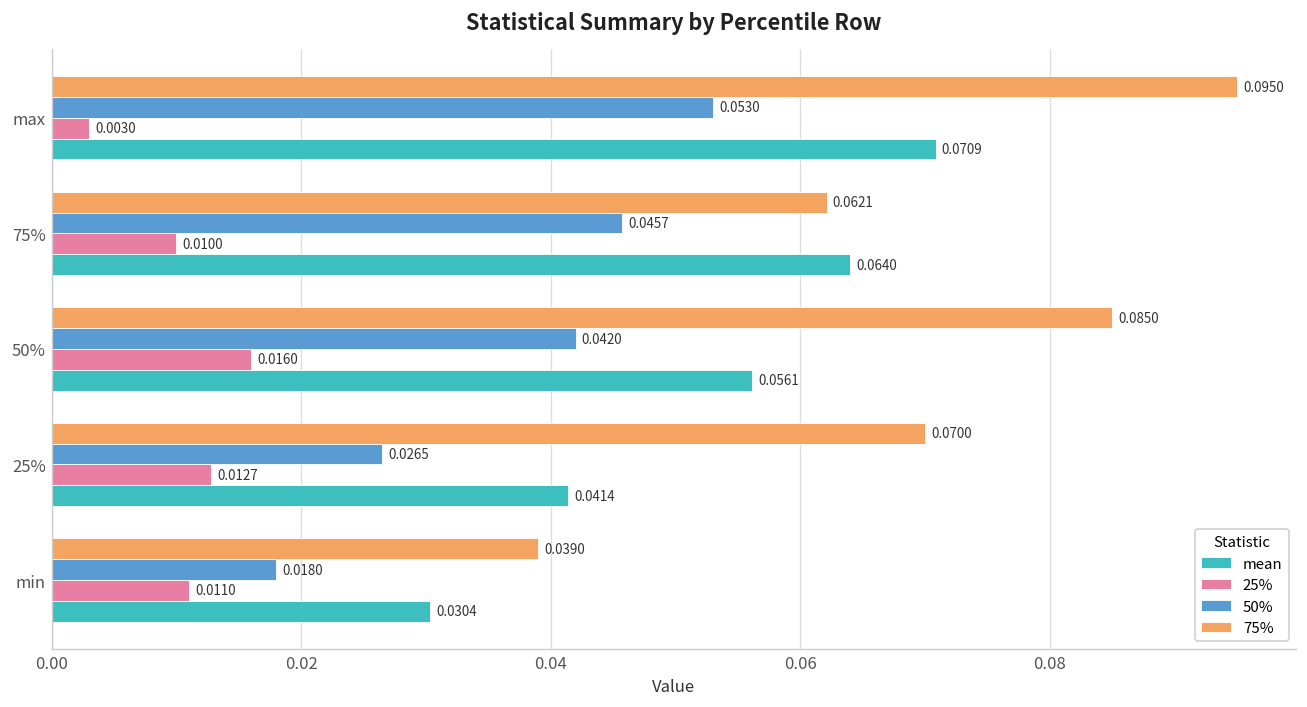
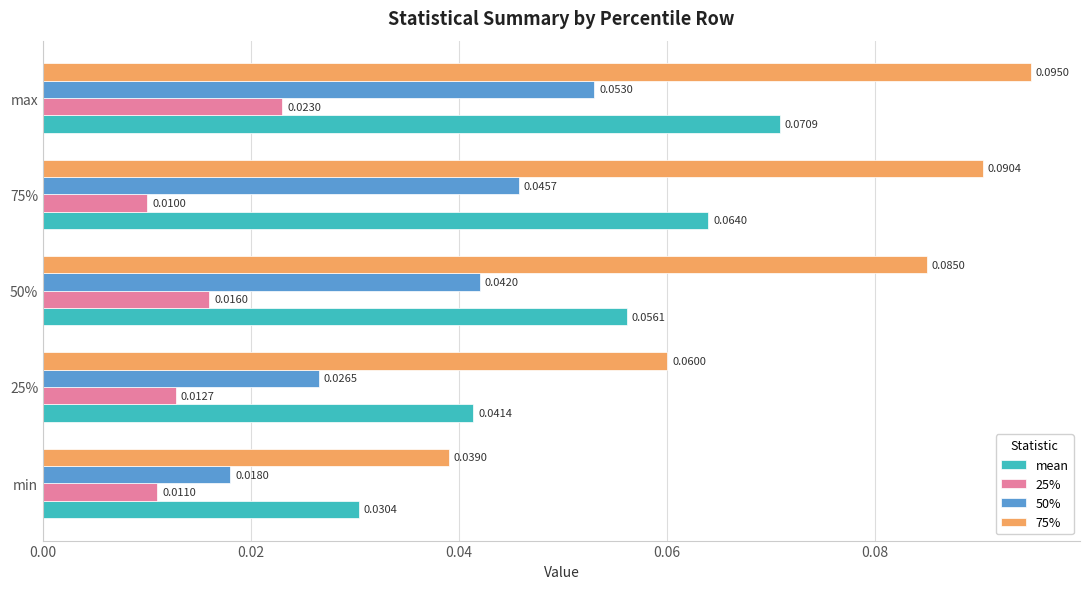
25%, max: 0.0030 -> 0.0230
75%, 75%: 0.0621 -> 0.0904
75%, 25%: 0.0700 -> 0.0600
